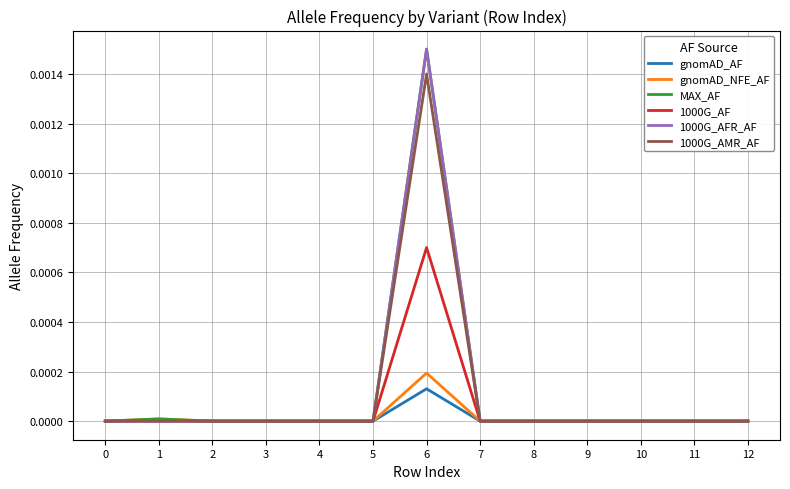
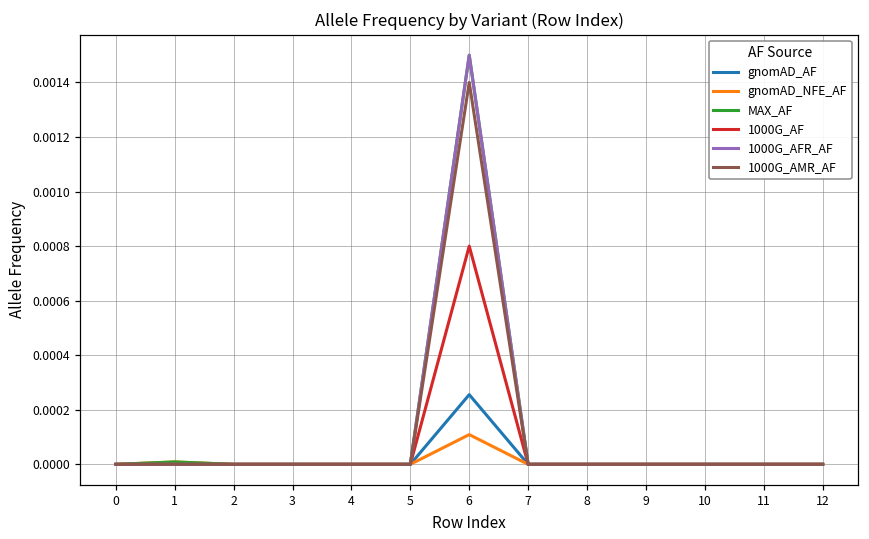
gnomAD_AF, 6: 0.00013 -> 0.00026
gnomAD_NFE_AF, 6: 0.00019 -> 0.00011
1000G_AF, 6: 0.0007 -> 0.0008
